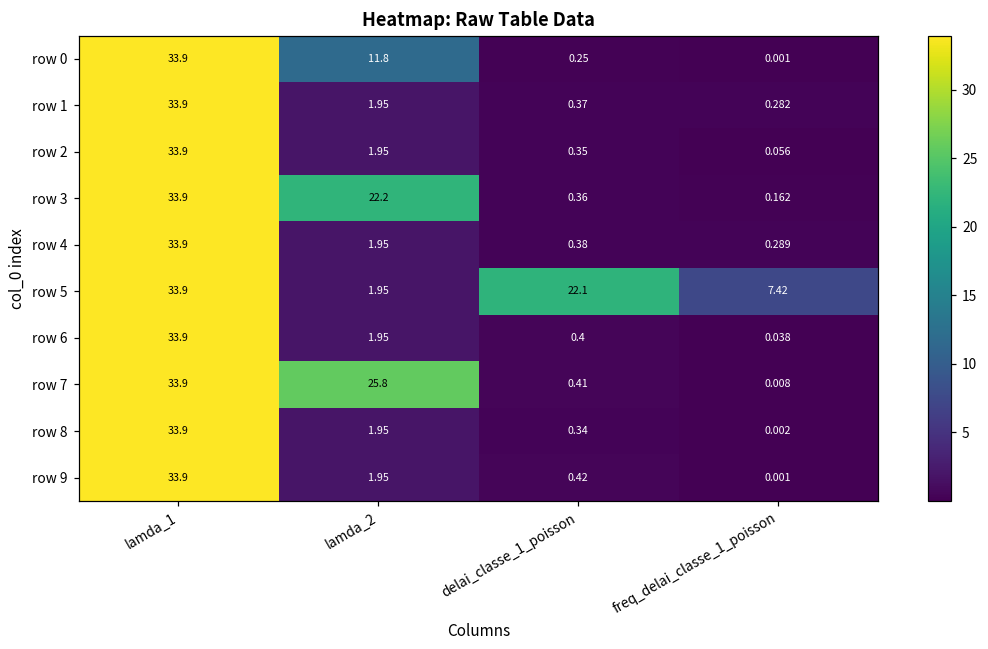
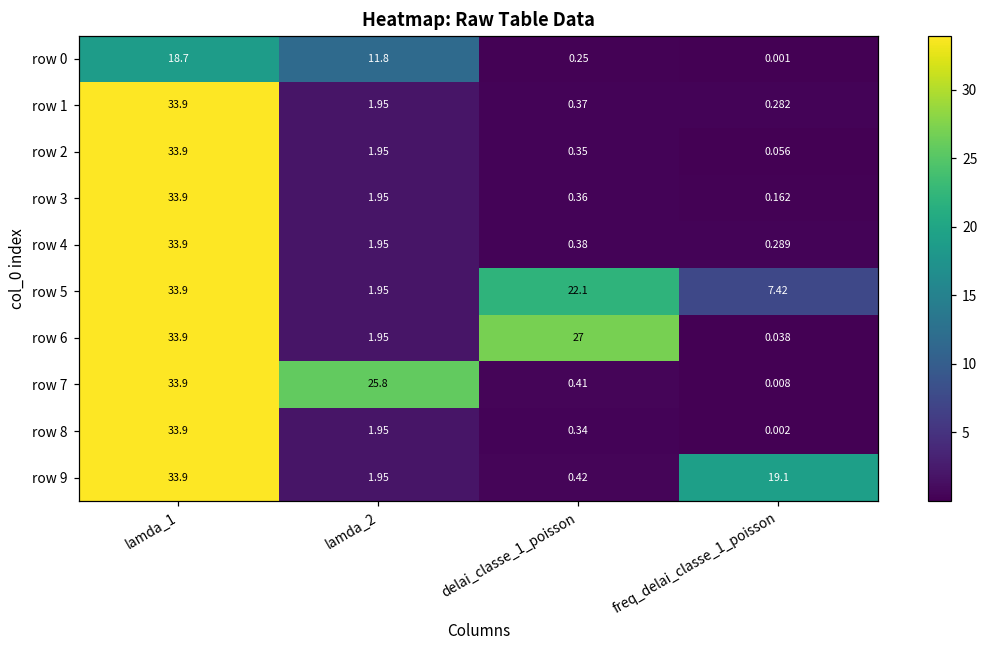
row 0, lamda_1: 33.9 -> 18.7
row 3, lamda_2: 22.2 -> 1.95
row 6, delai_classe_1_poisson: 0.4 -> 27
row 9, freq_delai_classe_1_poisson: 0.001 -> 19.1
